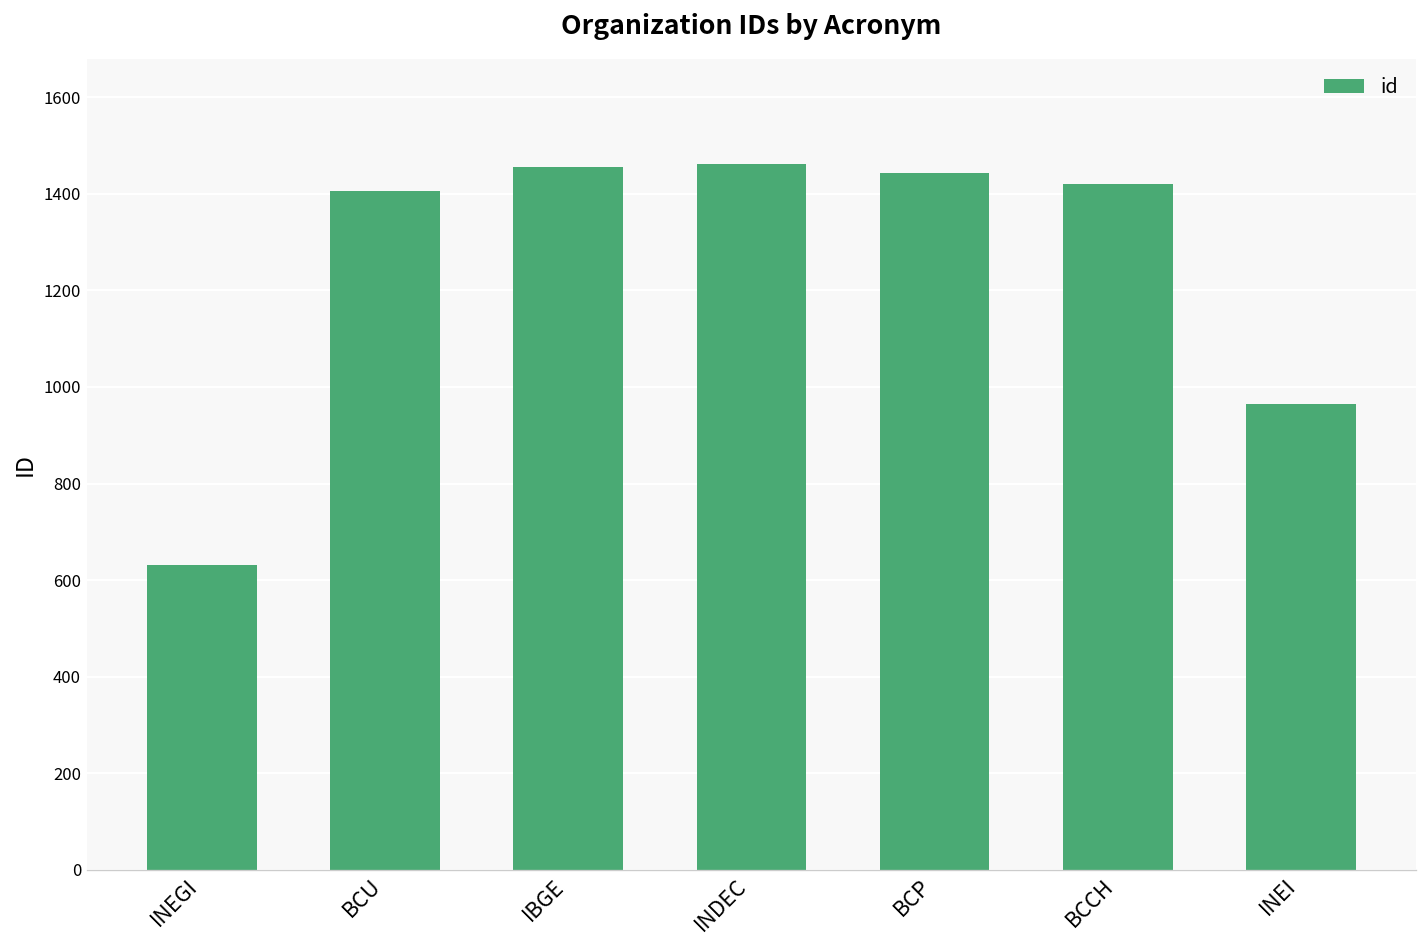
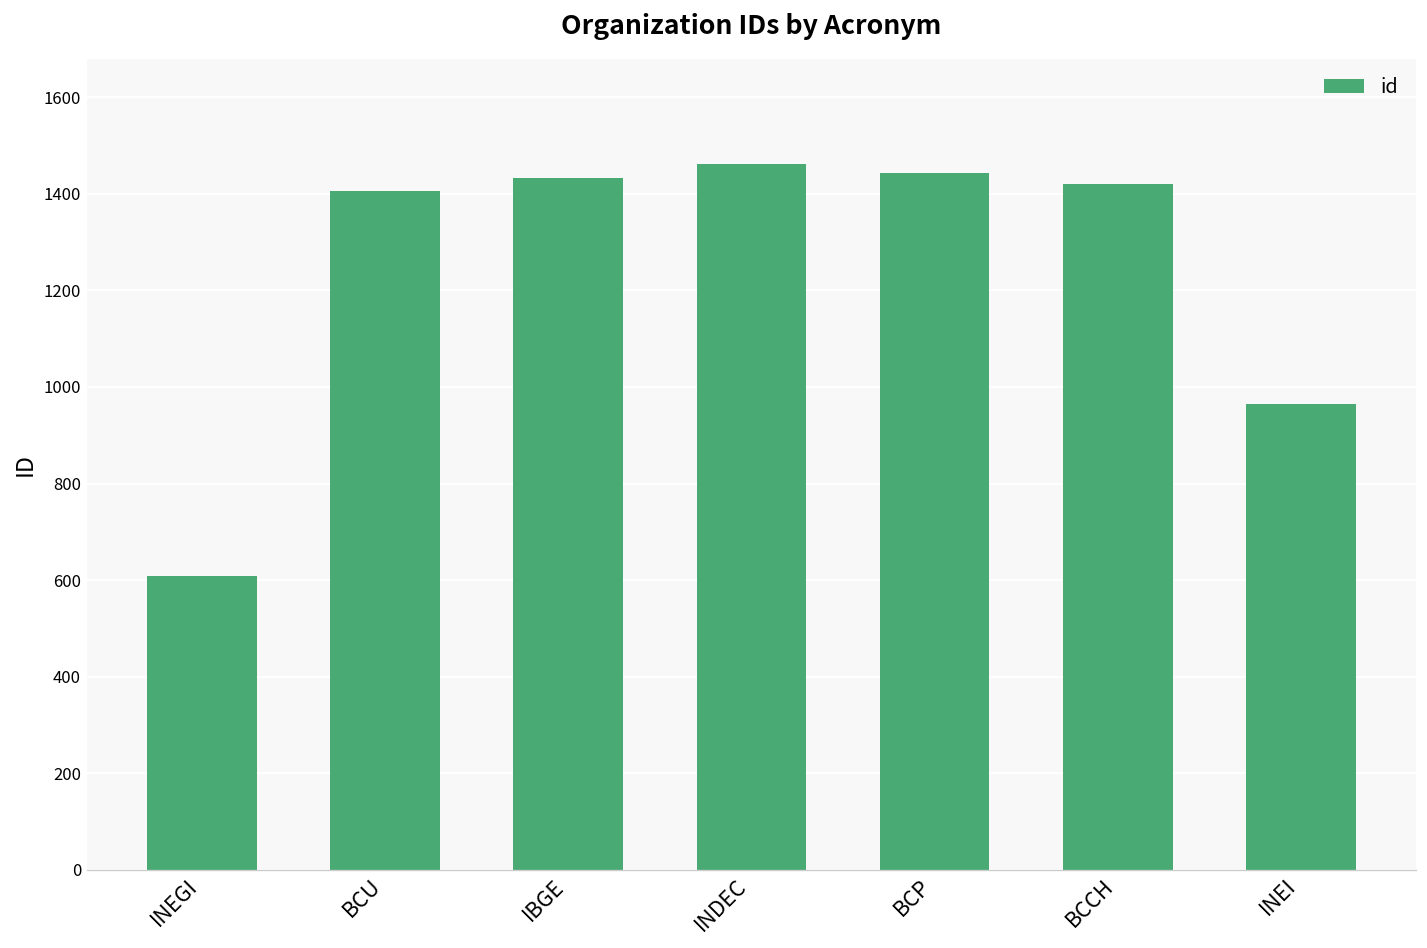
INEGI: 630 -> 610
IBGE: 1460 -> 1430
